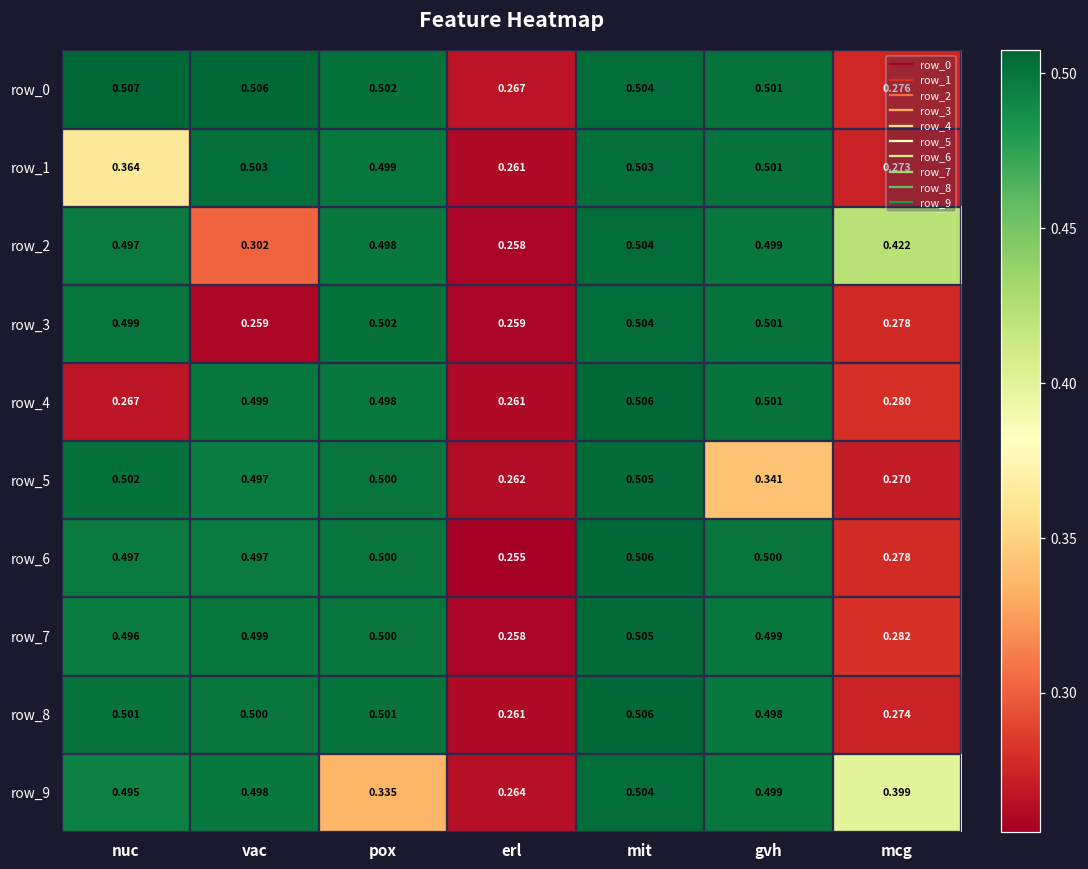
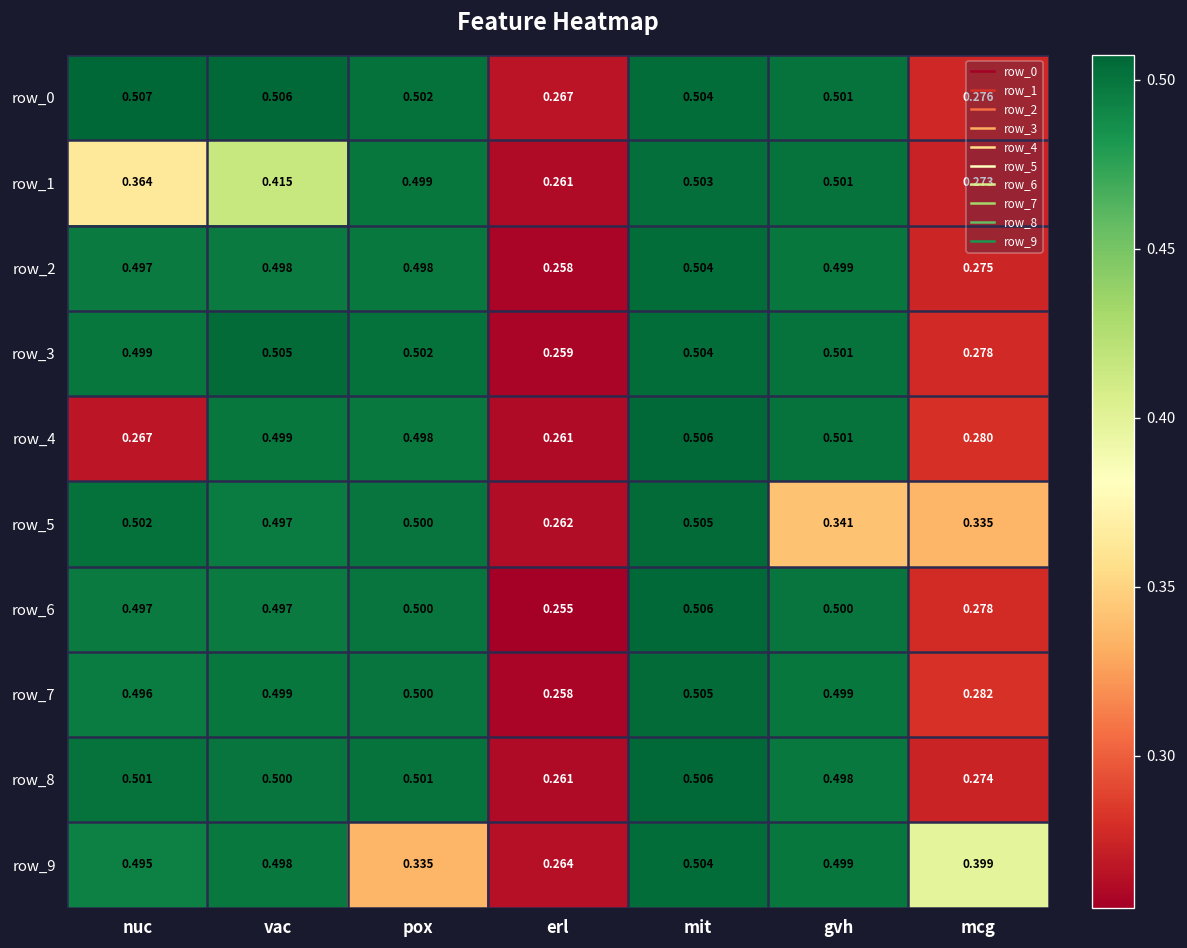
row_1, vac: 0.503 -> 0.415
row_2, vac: 0.302 -> 0.498
row_2, mcg: 0.422 -> 0.275
row_3, vac: 0.259 -> 0.505
row_5, mcg: 0.270 -> 0.335
